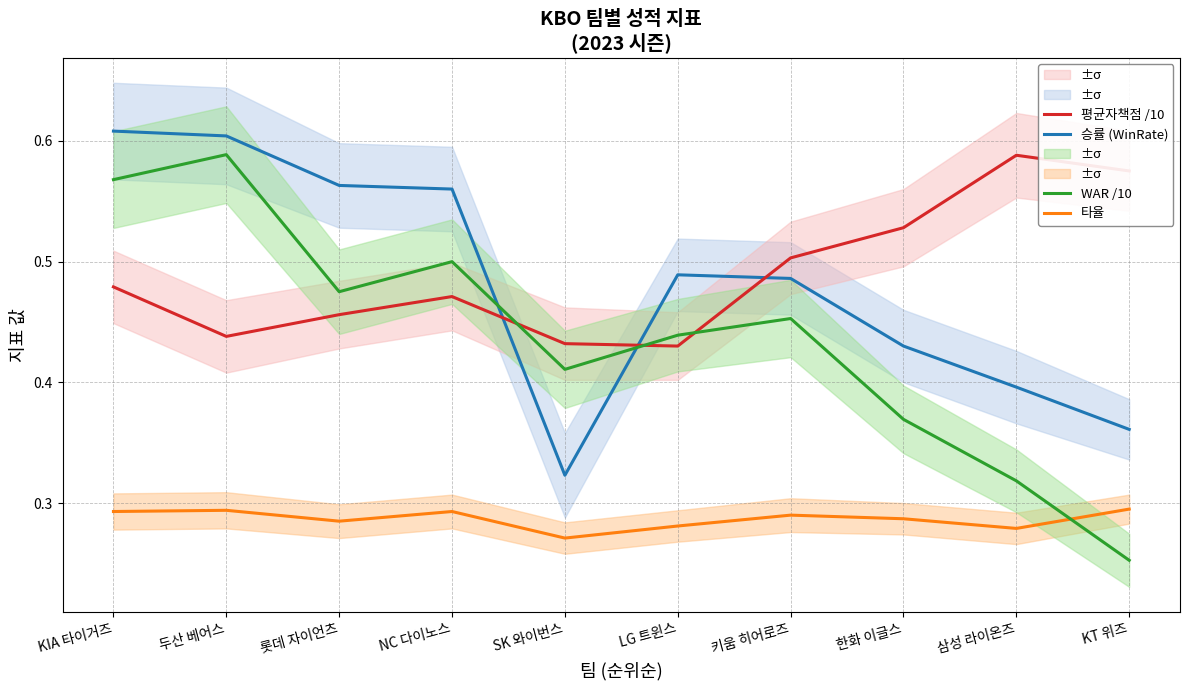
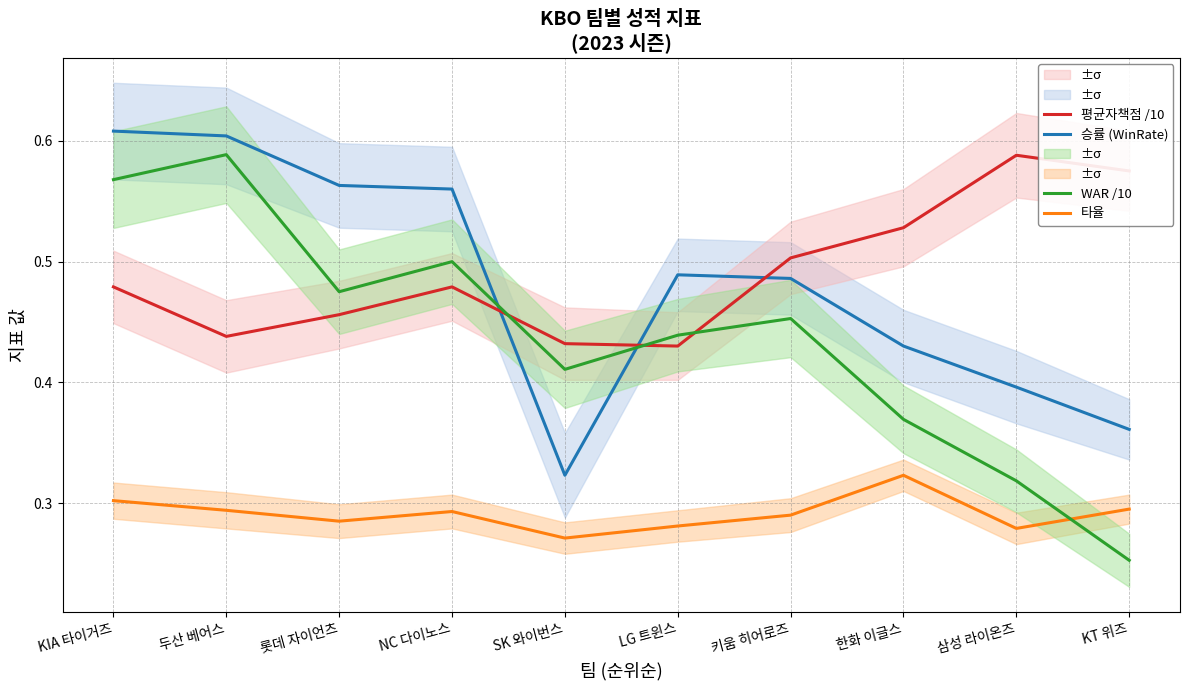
타율, KIA 타이거즈: 0.293 -> 0.302
평균자책점 /10, NC 다이노스: 0.471 -> 0.479
타율, 한화 이글스: 0.287 -> 0.323
